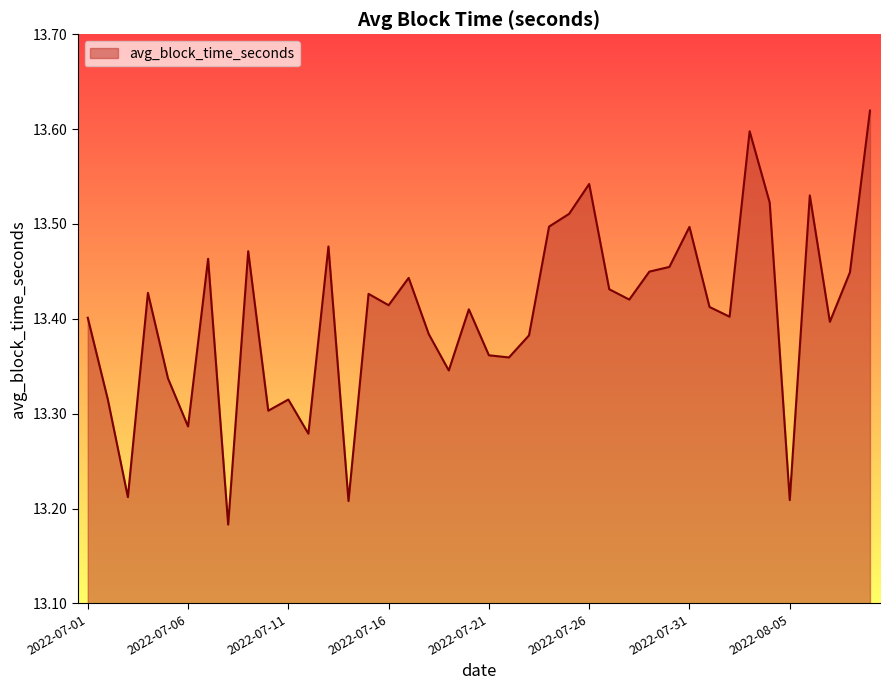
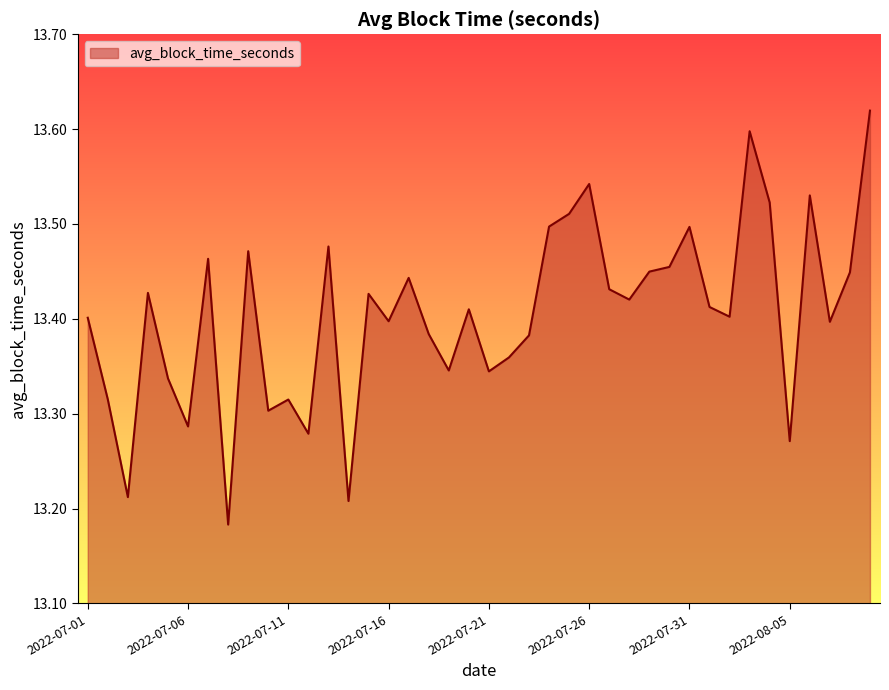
2022-07-16: 13.41 -> 13.40
2022-07-21: 13.36 -> 13.34
2022-08-05: 13.21 -> 13.27
